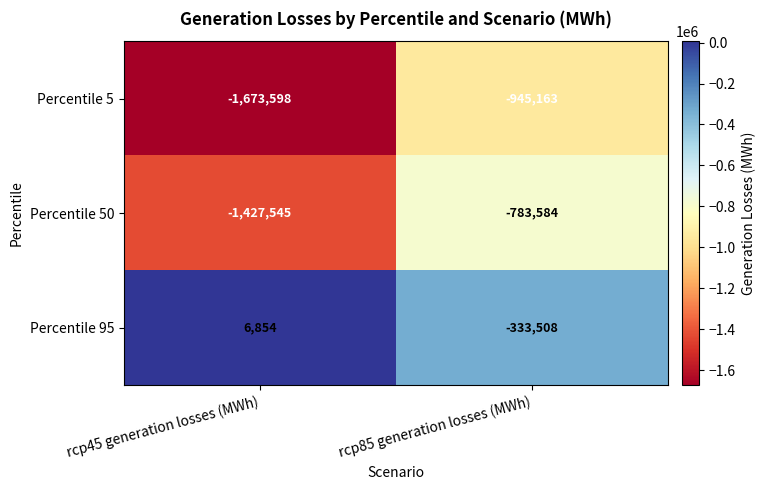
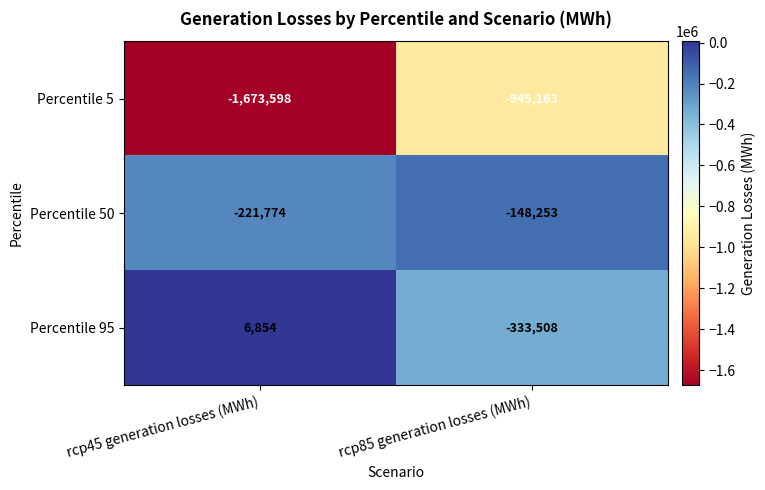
Percentile 50, rcp45 generation losses (MWh): -1,427,545 -> -221,774
Percentile 50, rcp85 generation losses (MWh): -783,584 -> -148,253
